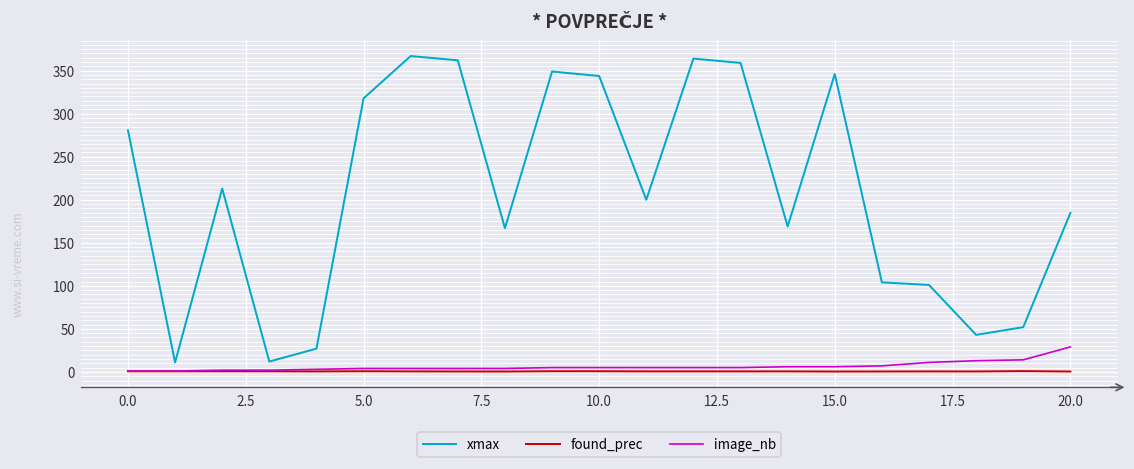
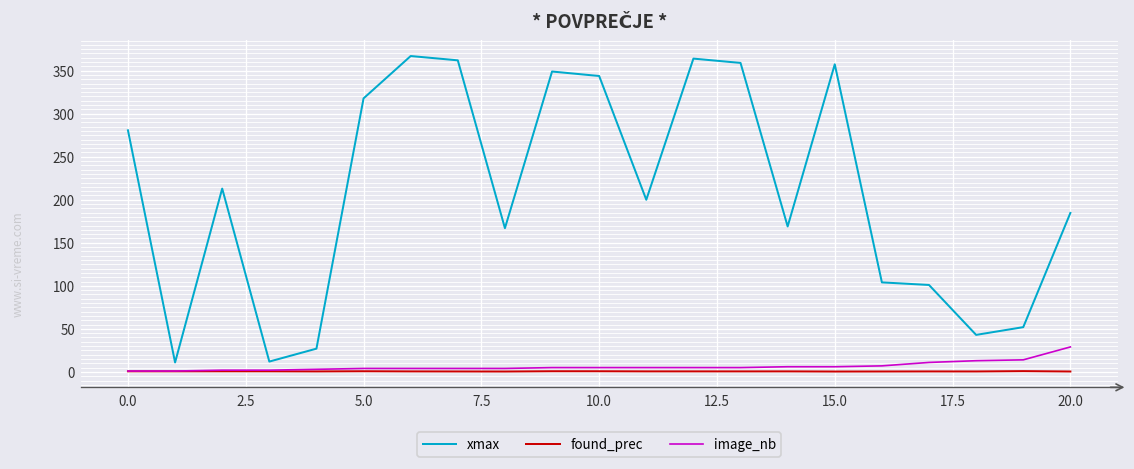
xmax, 15.0: 350 -> 360
